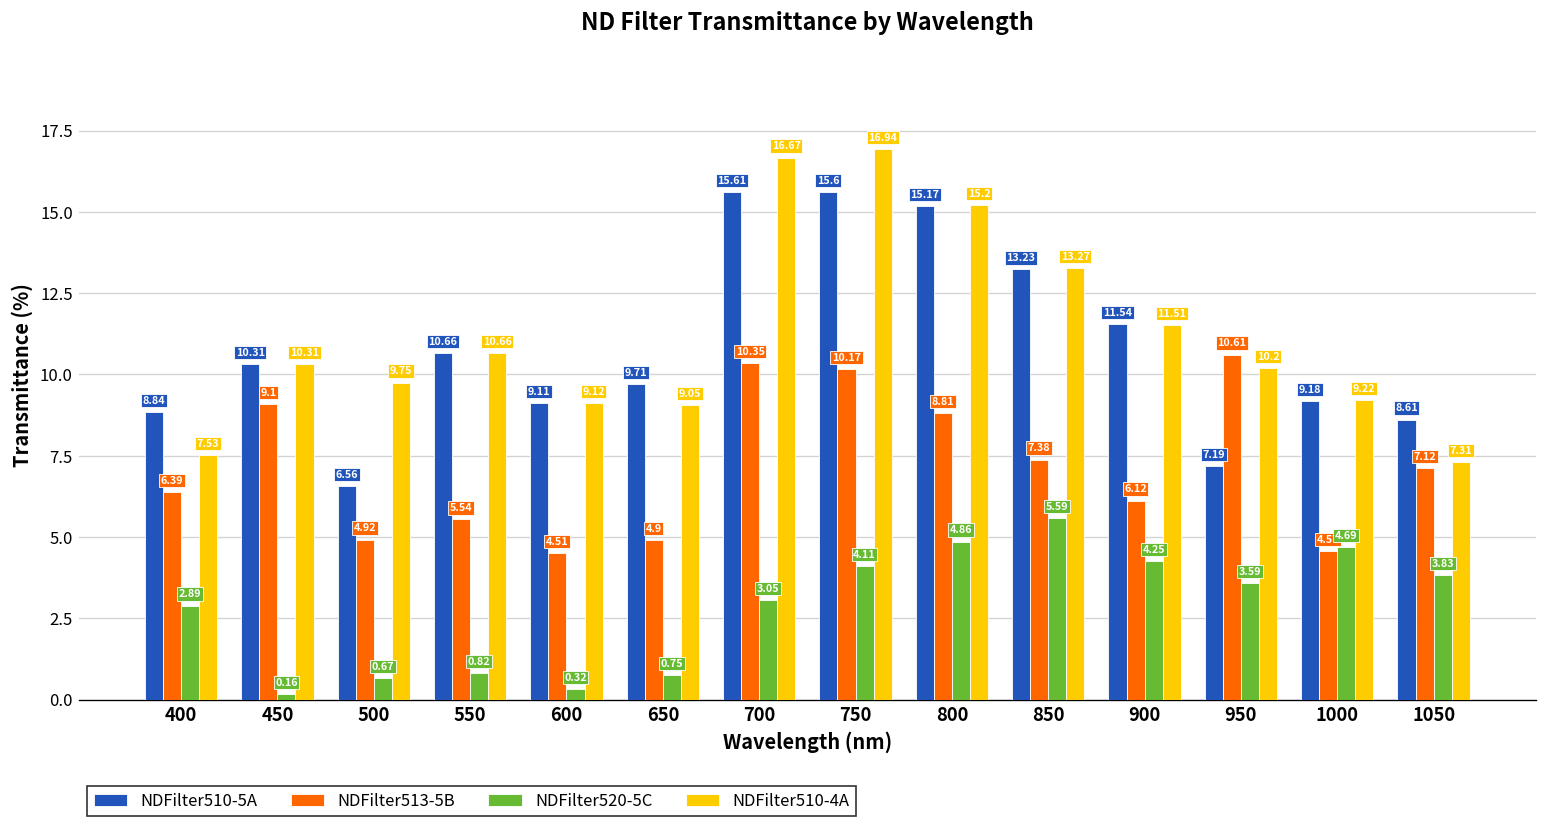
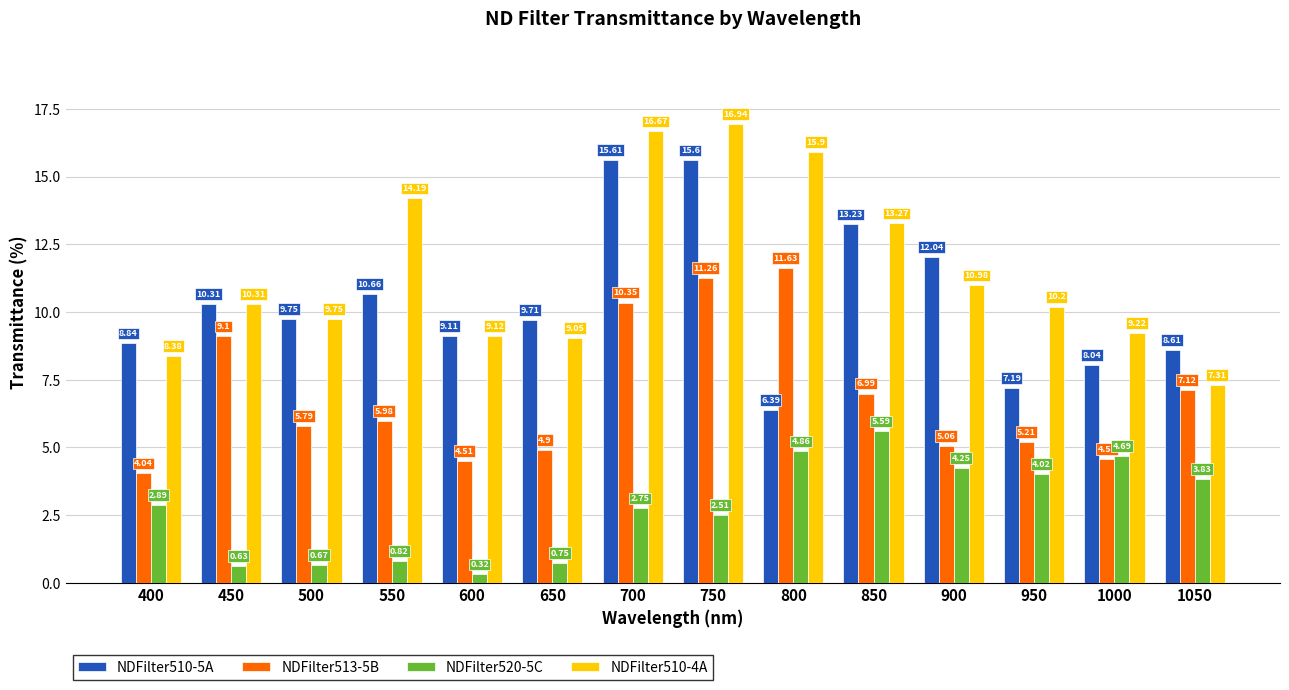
NDFilter513-5B, 400: 6.39 -> 4.04
NDFilter510-4A, 400: 7.53 -> 8.38
NDFilter520-5C, 450: 0.16 -> 0.63
NDFilter510-5A, 500: 6.56 -> 9.75
NDFilter513-5B, 500: 4.92 -> 5.79
NDFilter513-5B, 550: 5.54 -> 5.98
NDFilter510-4A, 550: 10.66 -> 14.19
NDFilter520-5C, 700: 3.05 -> 2.75
NDFilter513-5B, 750: 10.17 -> 11.26
NDFilter520-5C, 750: 4.11 -> 2.51
NDFilter510-5A, 800: 15.17 -> 6.39
NDFilter513-5B, 800: 8.81 -> 11.63
NDFilter510-4A, 800: 15.2 -> 15.9
NDFilter513-5B, 850: 7.38 -> 6.99
NDFilter510-5A, 900: 11.54 -> 12.04
NDFilter513-5B, 900: 6.12 -> 5.06
NDFilter510-4A, 900: 11.51 -> 10.98
NDFilter513-5B, 950: 10.61 -> 5.21
NDFilter520-5C, 950: 3.59 -> 4.02
NDFilter510-5A, 1000: 9.18 -> 8.04
